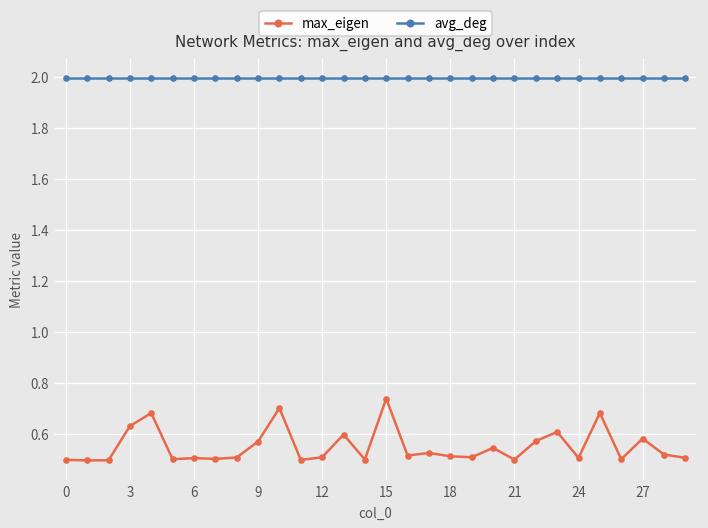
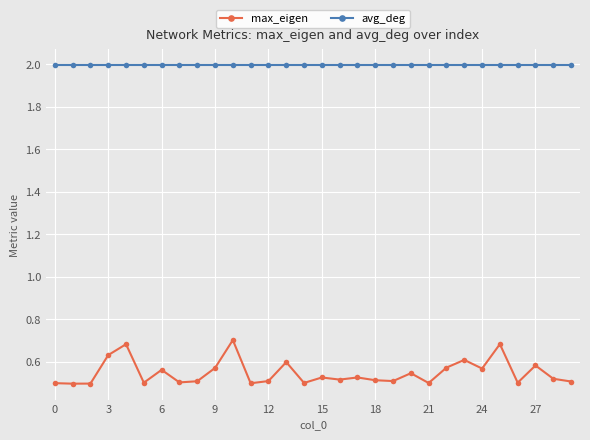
max_eigen, 6: 0.51 -> 0.56
max_eigen, 15: 0.74 -> 0.53
max_eigen, 24: 0.51 -> 0.57
